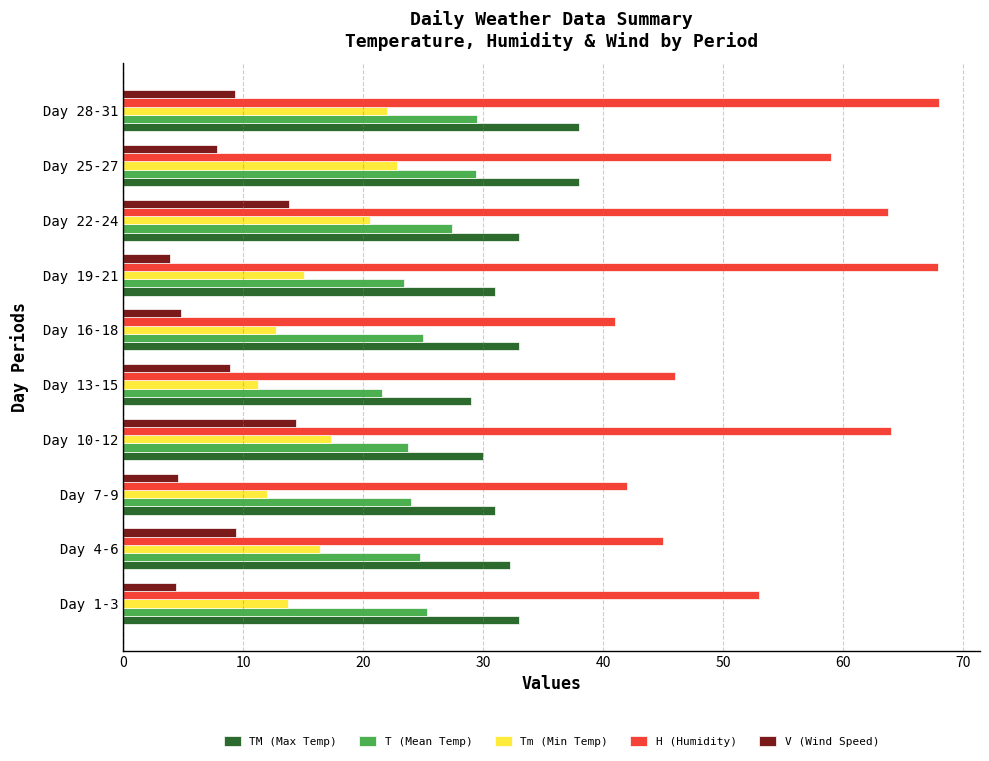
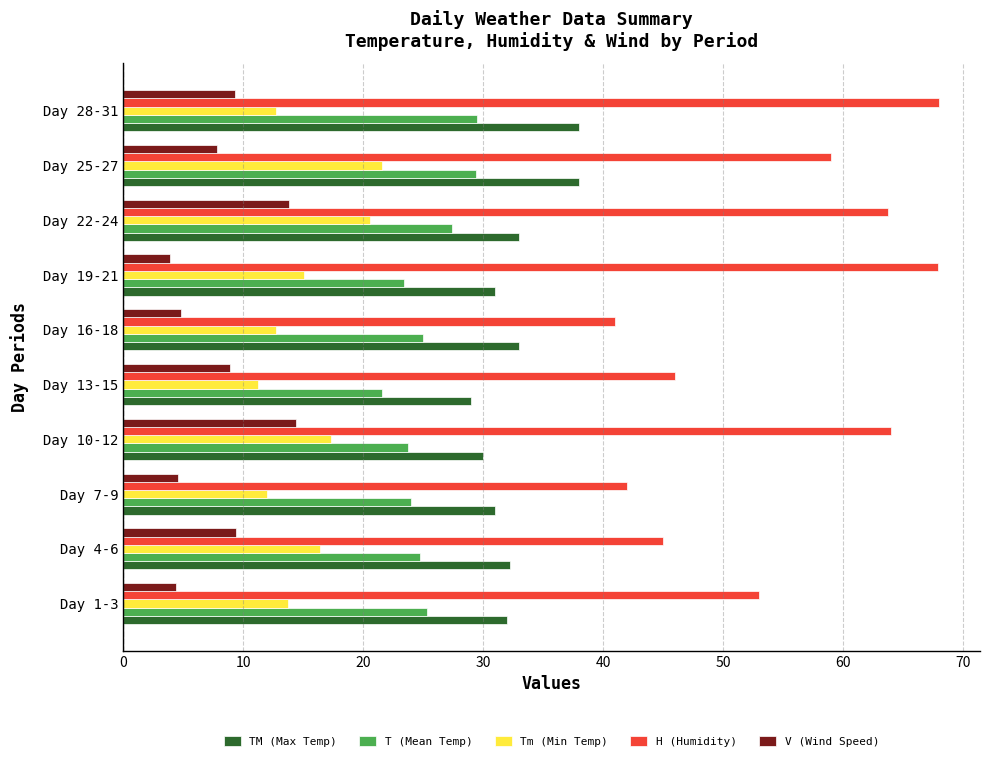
Tm (Min Temp), Day 28-31: 22.0 -> 12.7
Tm (Min Temp), Day 25-27: 22.8 -> 21.6
TM (Max Temp), Day 1-3: 33 -> 32
